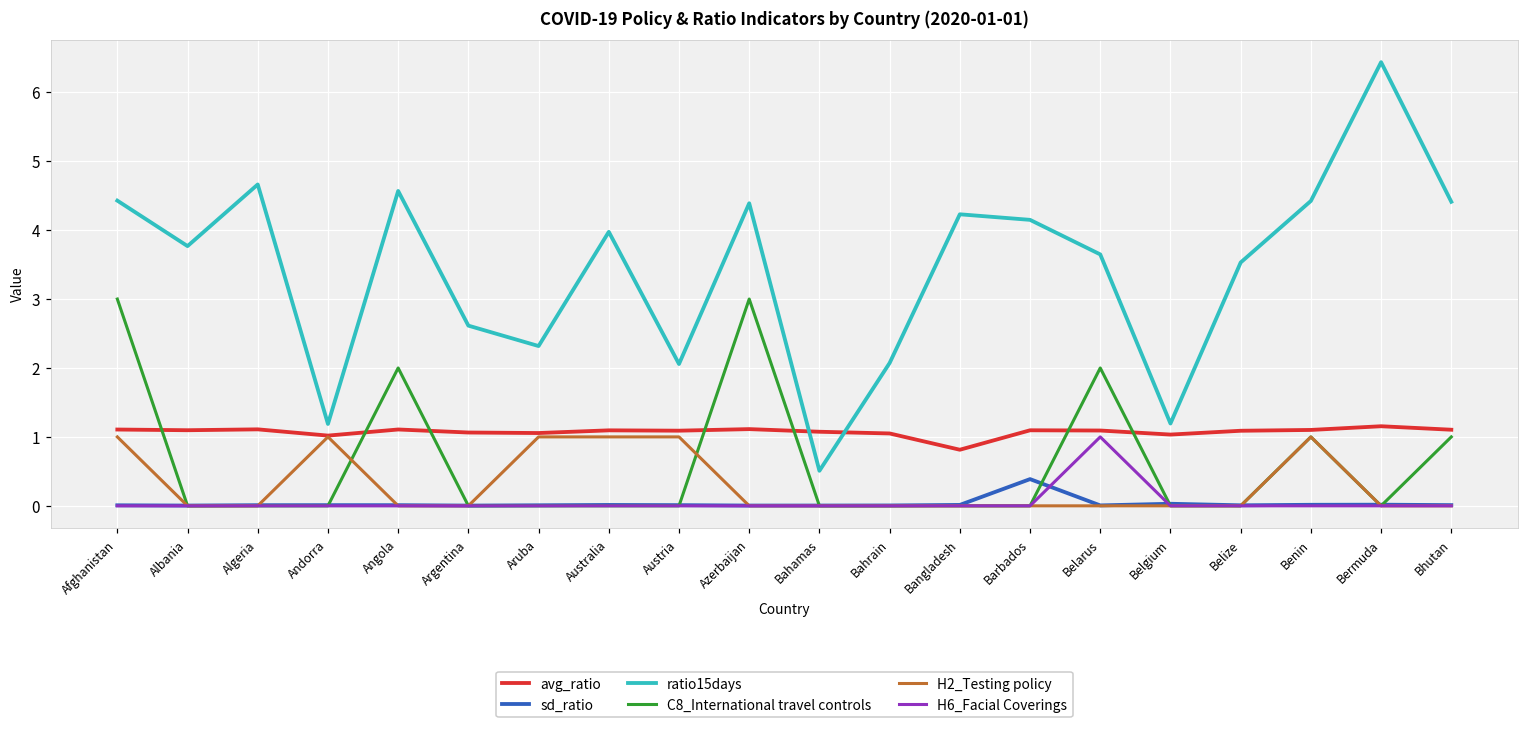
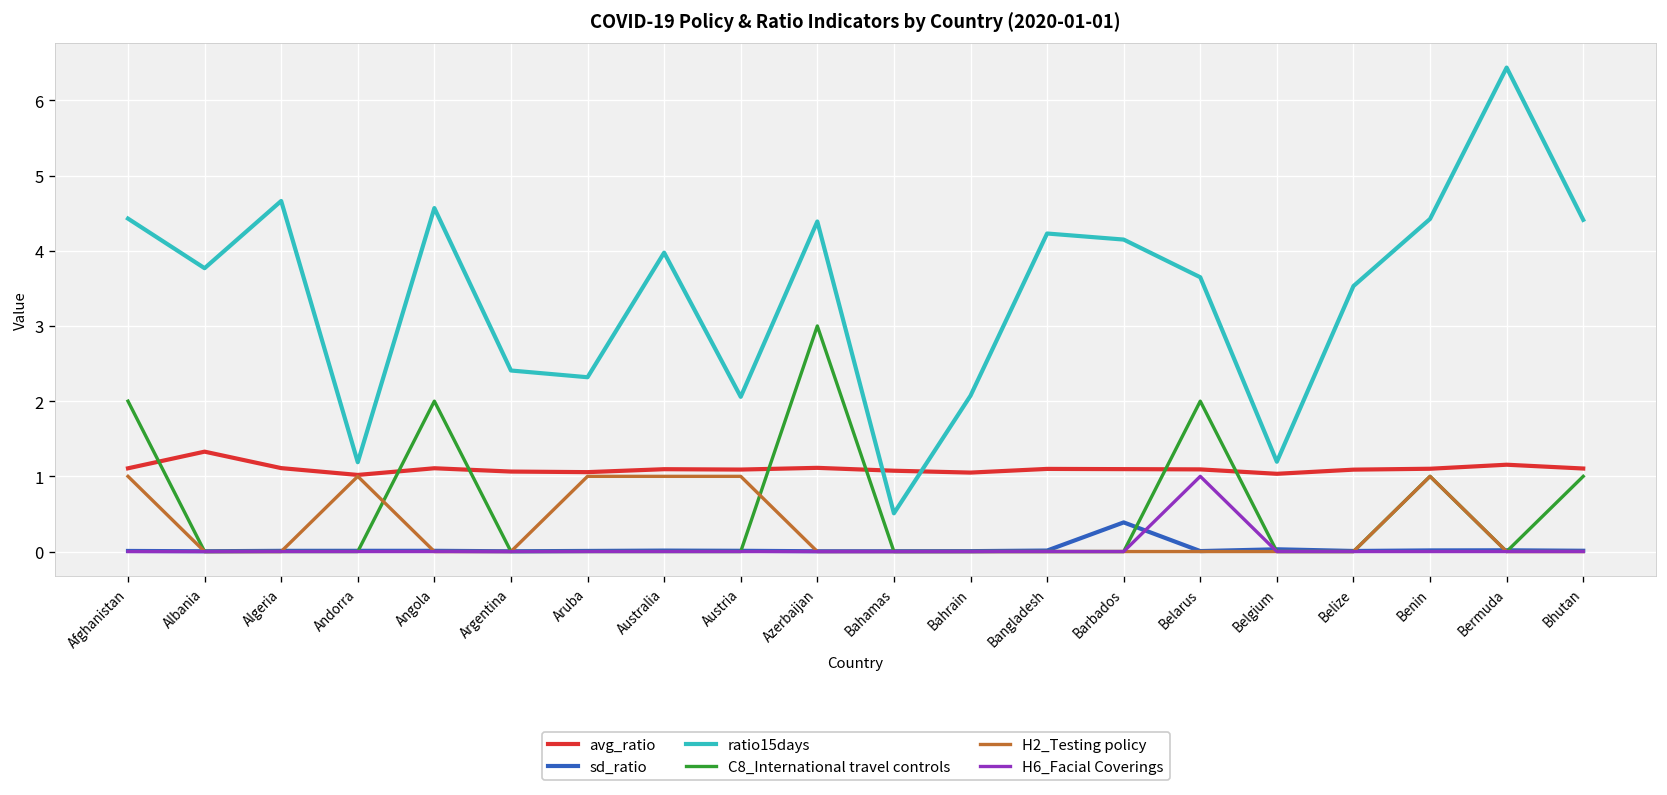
C8_International travel controls, Afghanistan: 3 -> 2
avg_ratio, Albania: 1.1 -> 1.3
ratio15days, Argentina: 2.6 -> 2.4
avg_ratio, Bangladesh: 0.8 -> 1.1
